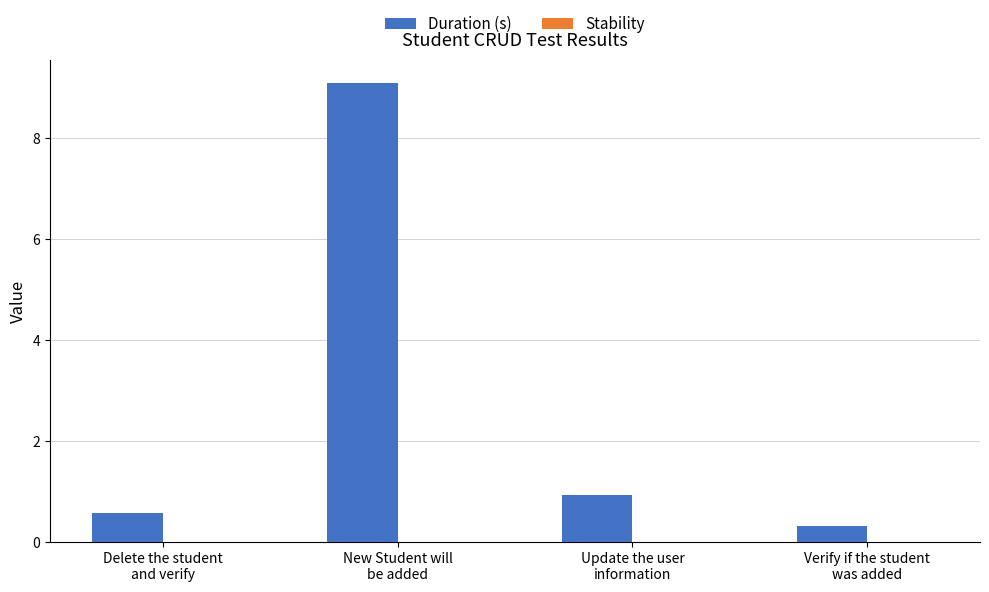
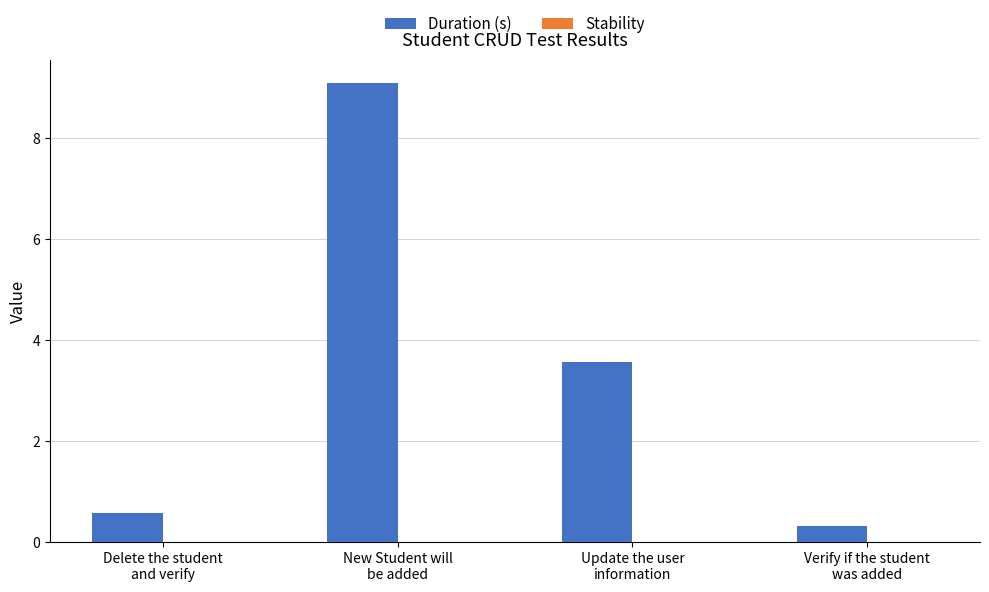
Duration (s), Update the user information: 0.9 -> 3.6
